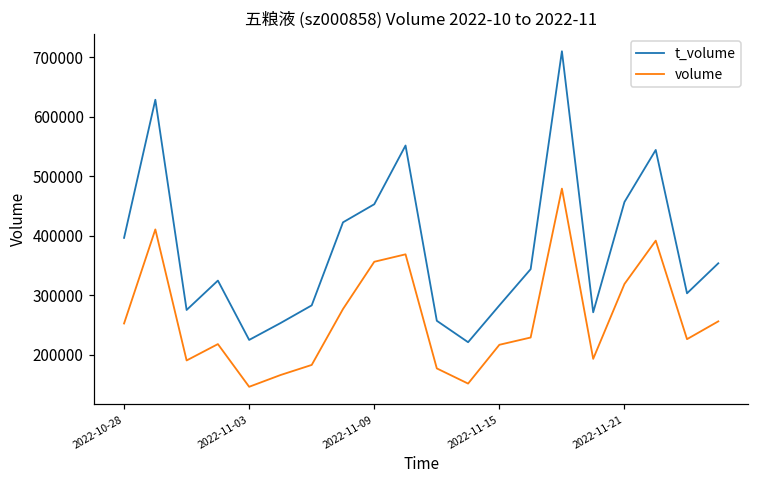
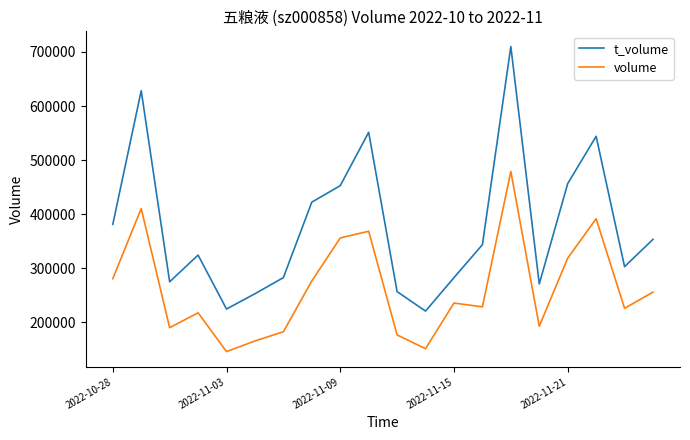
t_volume, 2022-10-28: 400000 -> 380000
volume, 2022-10-28: 250000 -> 280000
volume, 2022-11-15: 220000 -> 240000
